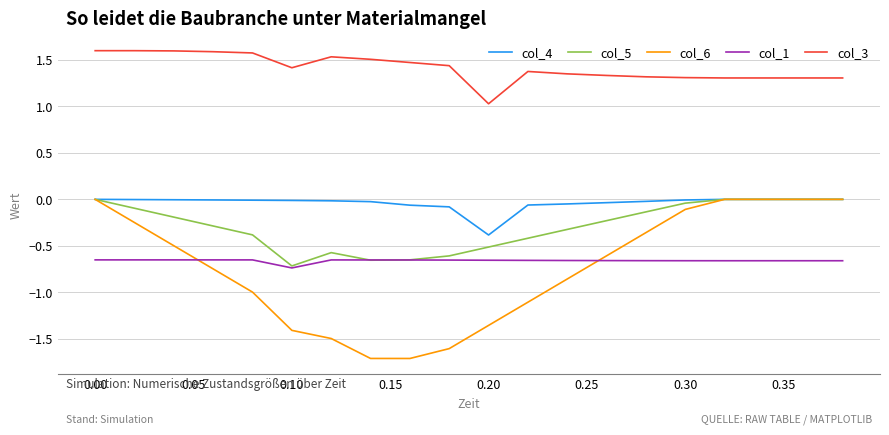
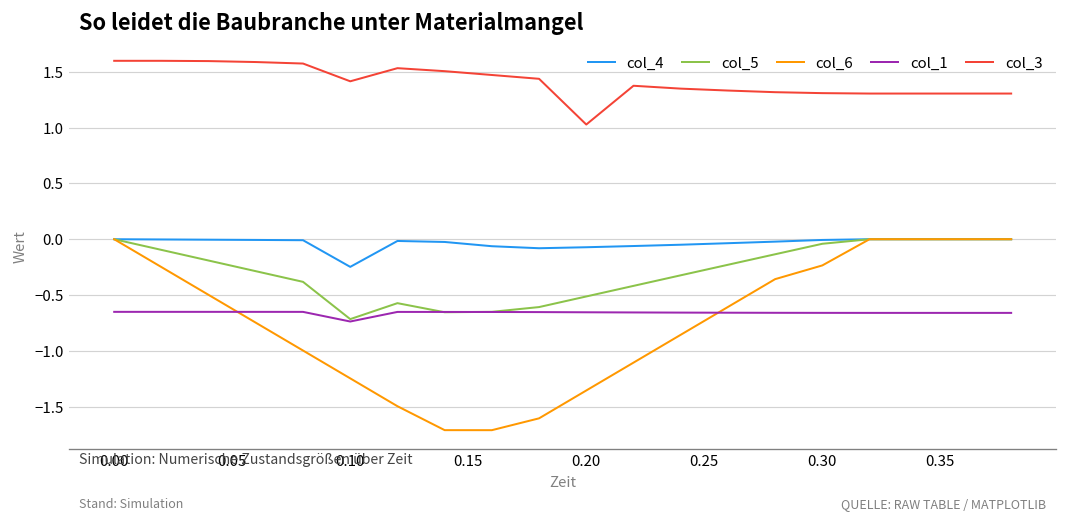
col_4, 0.10: 0.0 -> -0.2
col_6, 0.10: -1.4 -> -1.2
col_4, 0.20: -0.4 -> -0.1
col_6, 0.30: -0.1 -> -0.2
